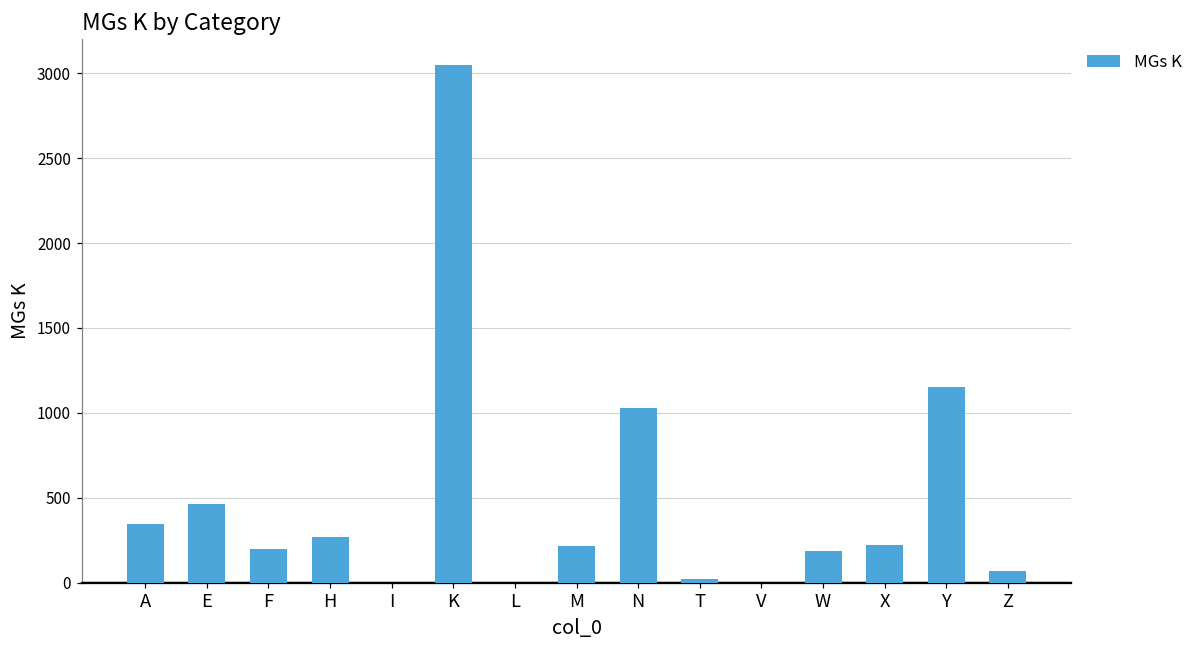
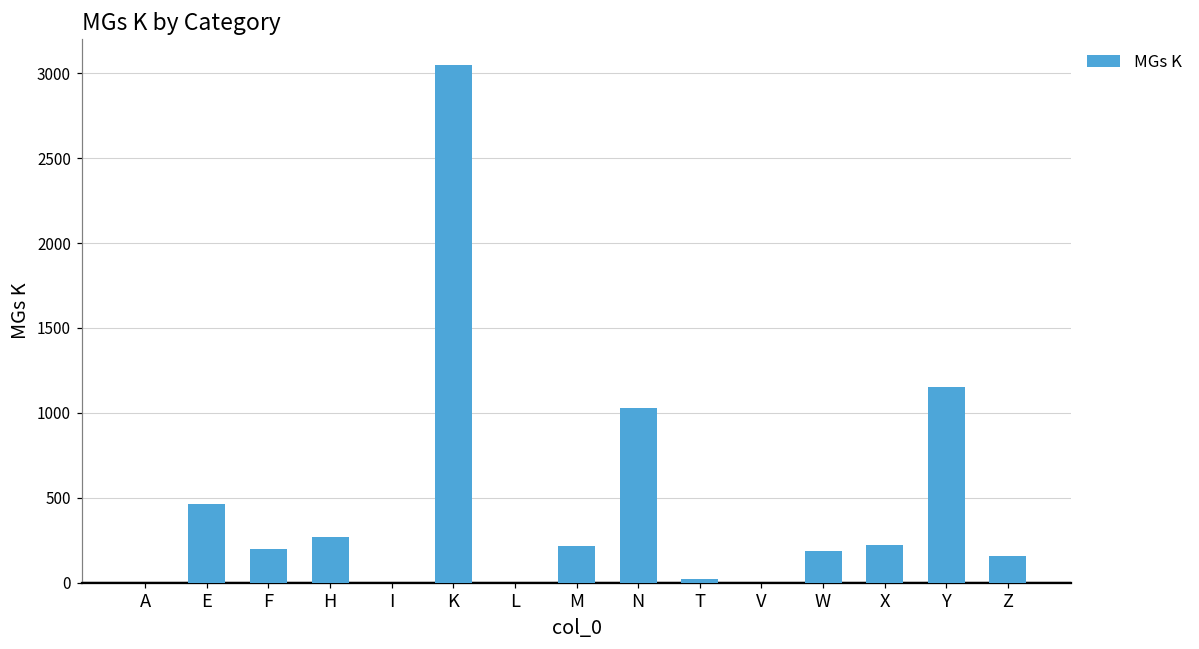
A: 340 -> 0
Z: 70 -> 160
